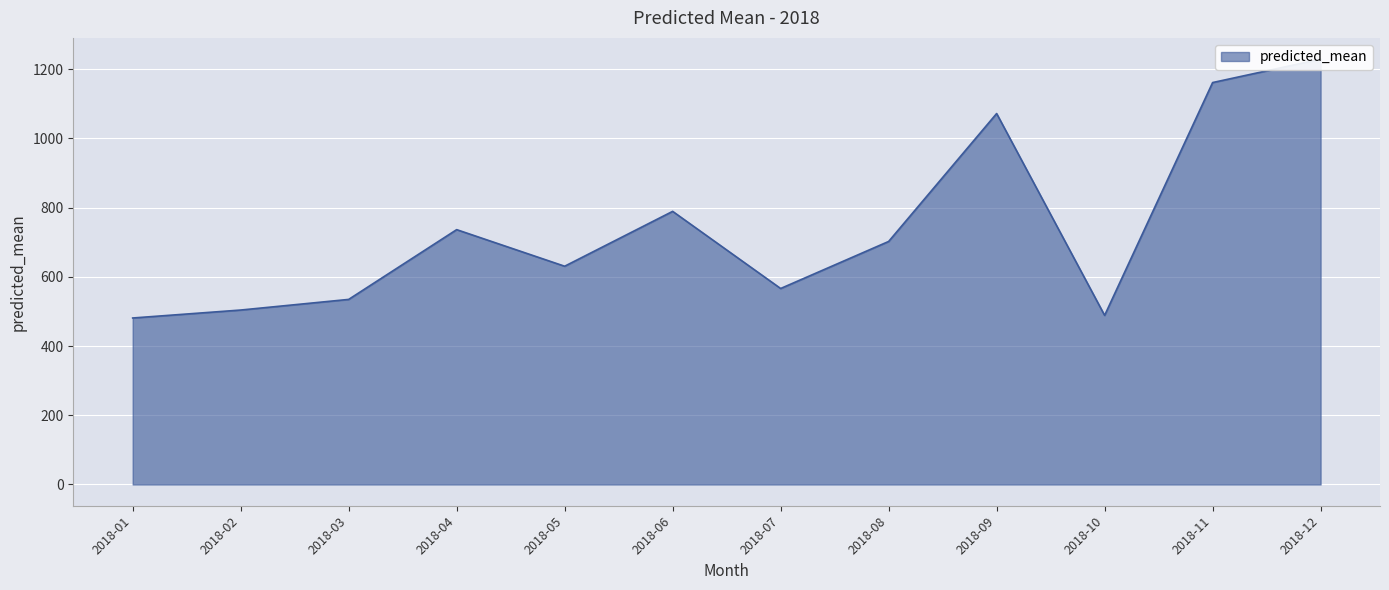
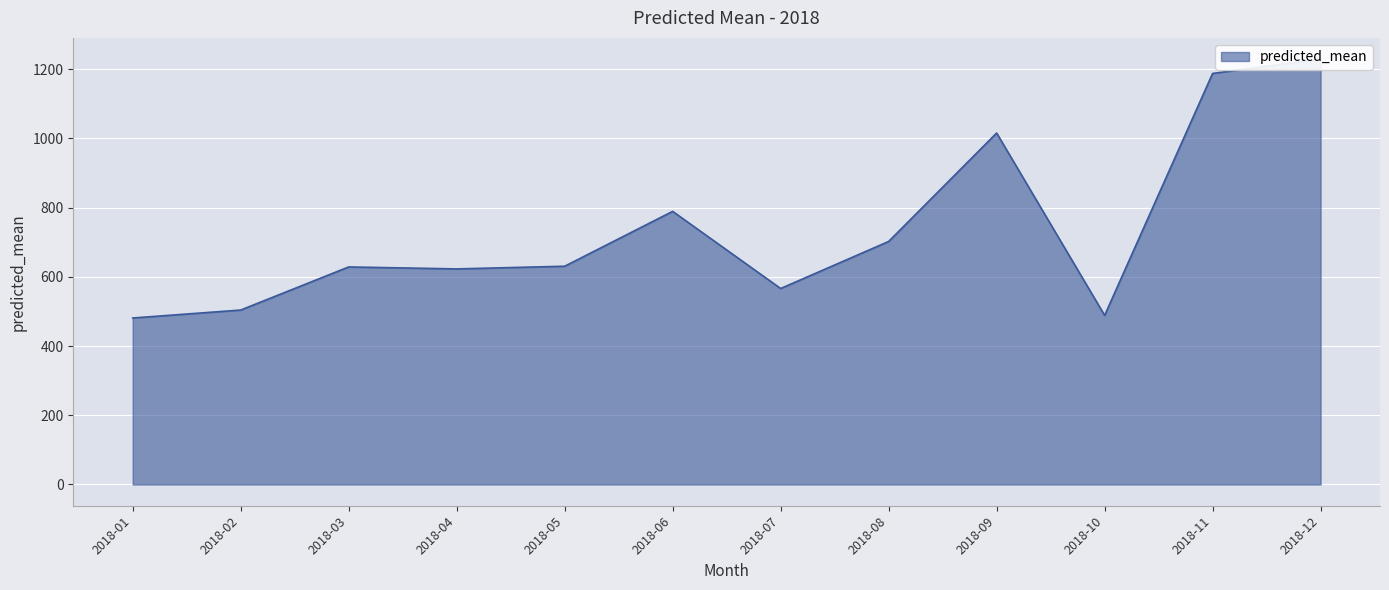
2018-03: 530 -> 630
2018-04: 740 -> 620
2018-09: 1070 -> 1020
2018-11: 1160 -> 1190
